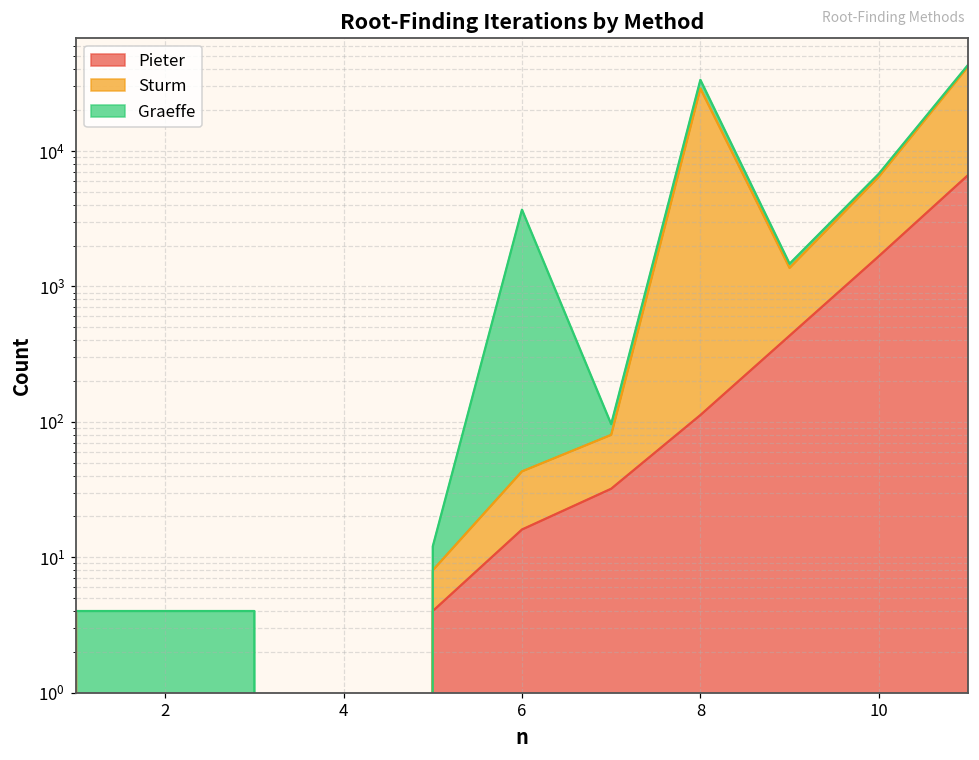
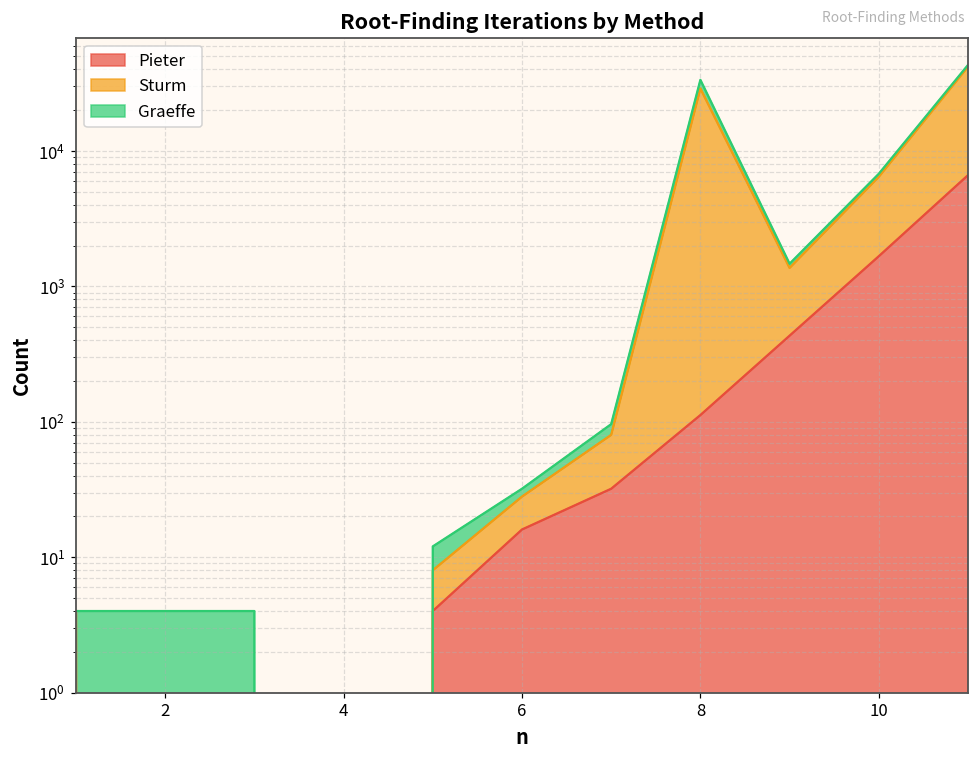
Sturm, 6: 27 -> 12
Graeffe, 6: 3600 -> 4
